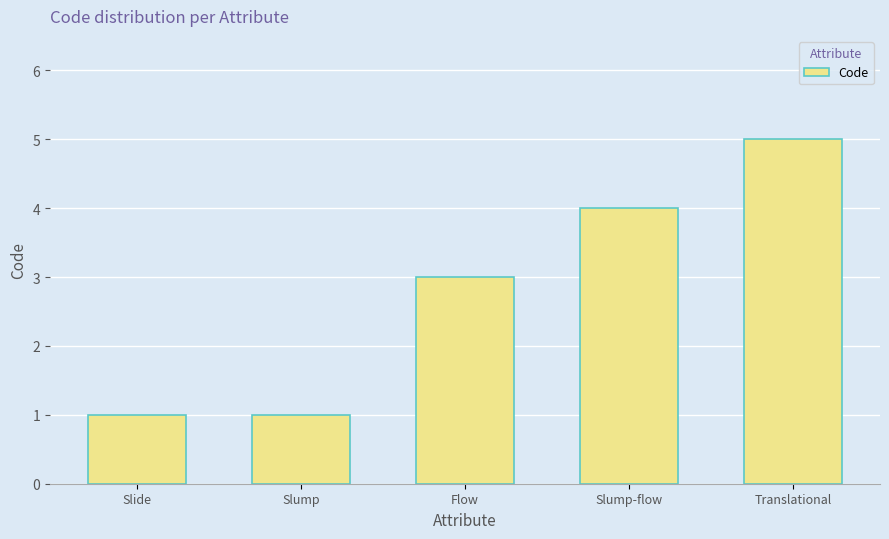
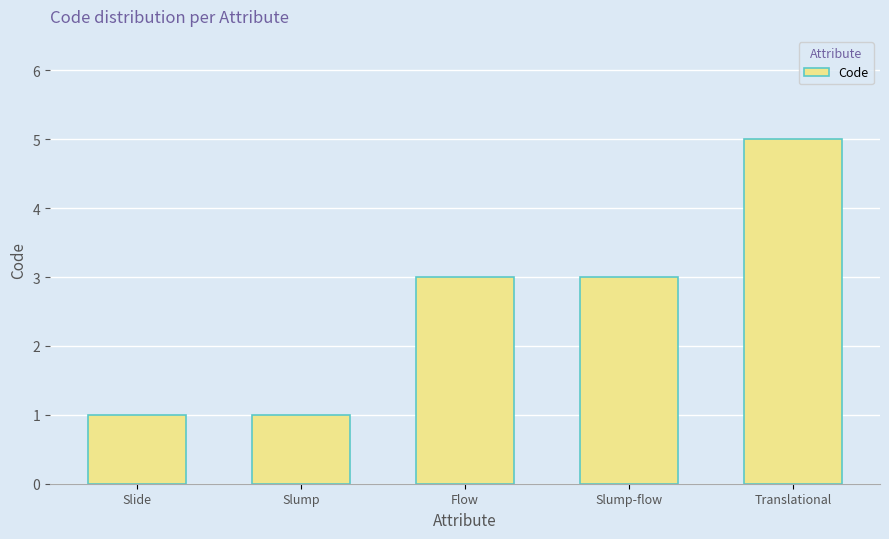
Slump-flow: 4 -> 3
